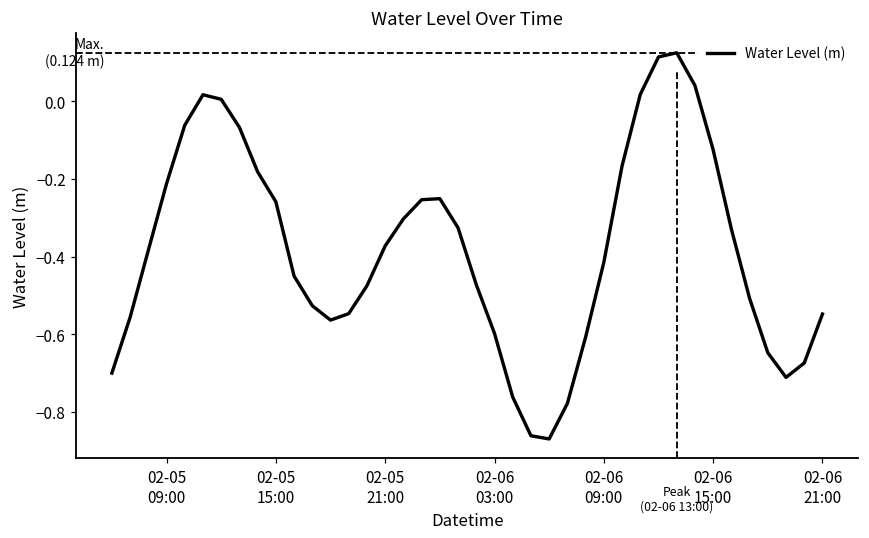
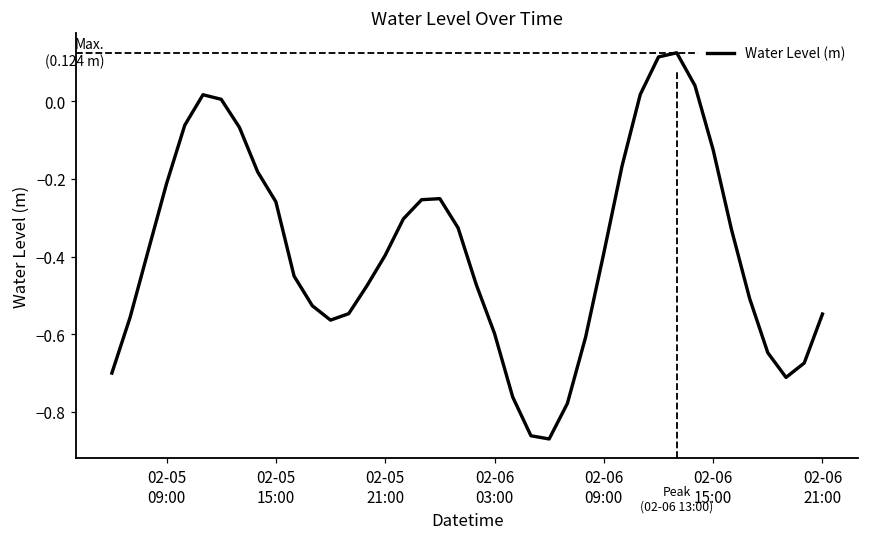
02-05 21:00: -0.37 -> -0.40
02-06 09:00: -0.41 -> -0.39
